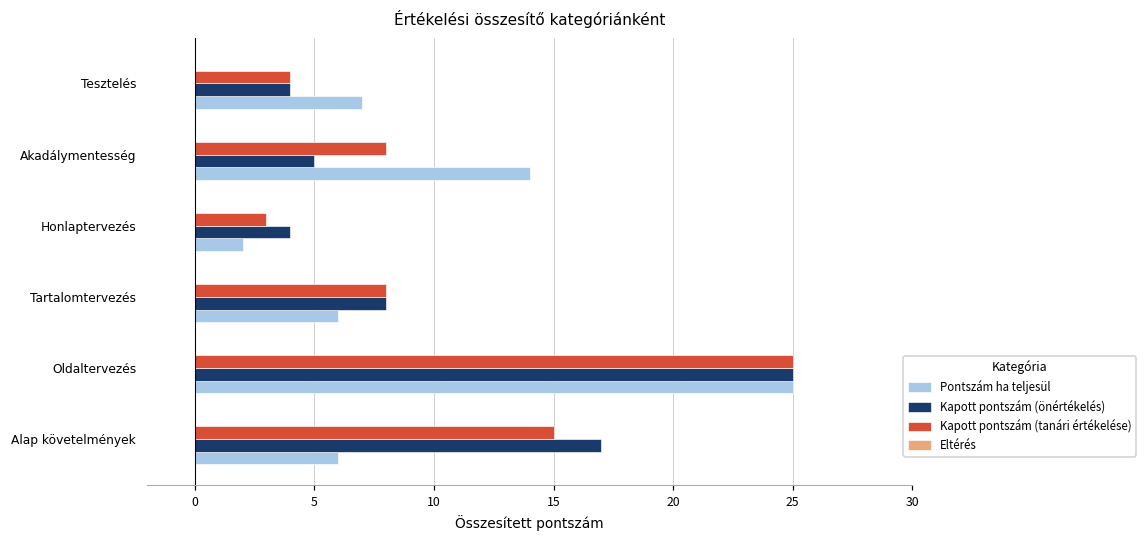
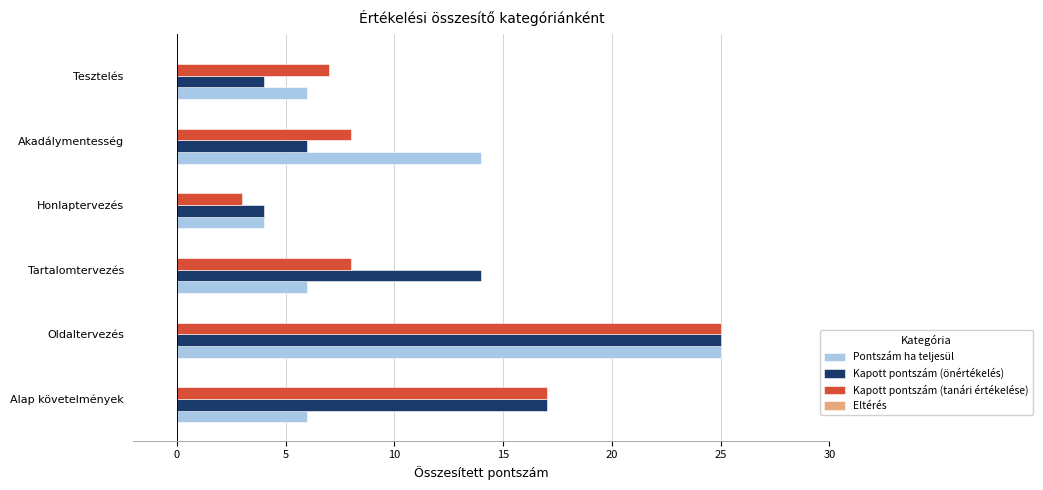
Kapott pontszám (tanári értékelése), Tesztelés: 4 -> 7
Pontszám ha teljesül, Tesztelés: 7 -> 6
Kapott pontszám (önértékelés), Akadálymentesség: 5 -> 6
Pontszám ha teljesül, Honlaptervezés: 2 -> 4
Kapott pontszám (önértékelés), Tartalomtervezés: 8 -> 14
Kapott pontszám (tanári értékelése), Alap követelmények: 15 -> 17
